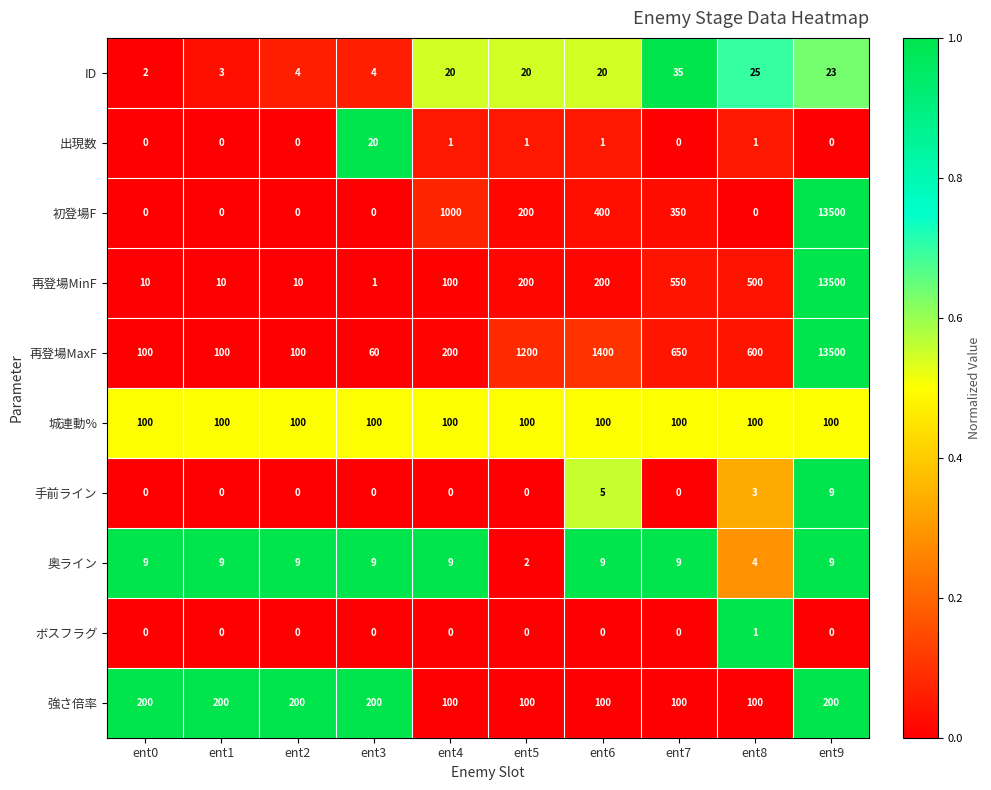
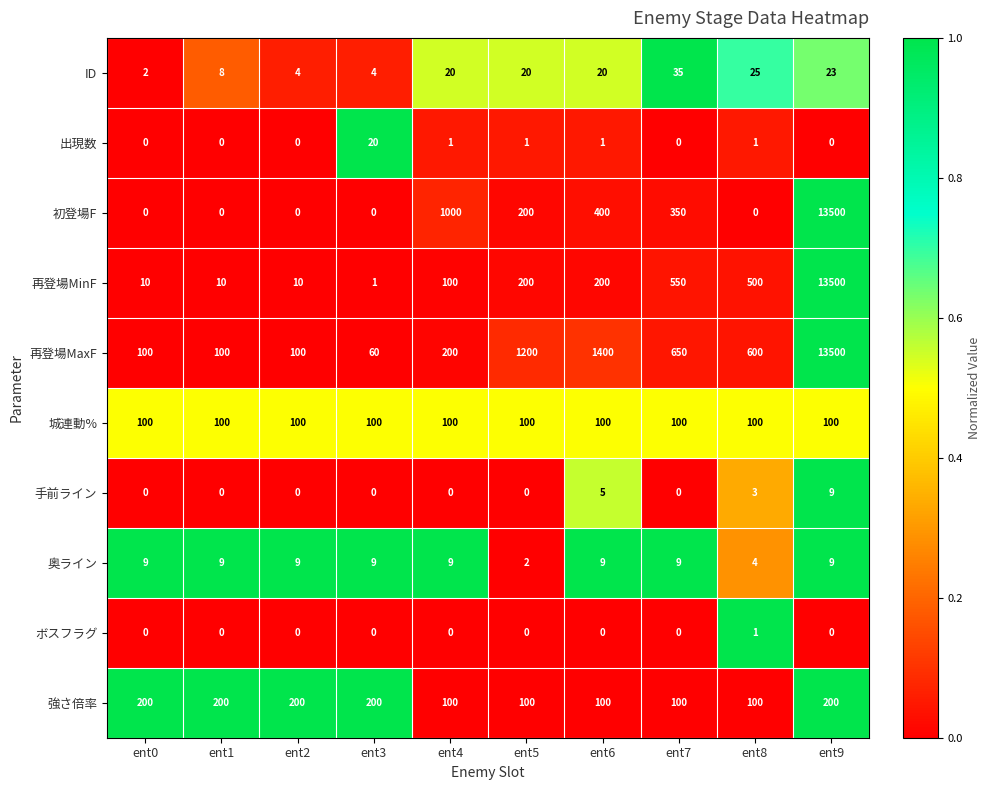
ID, ent1: 3 -> 8
